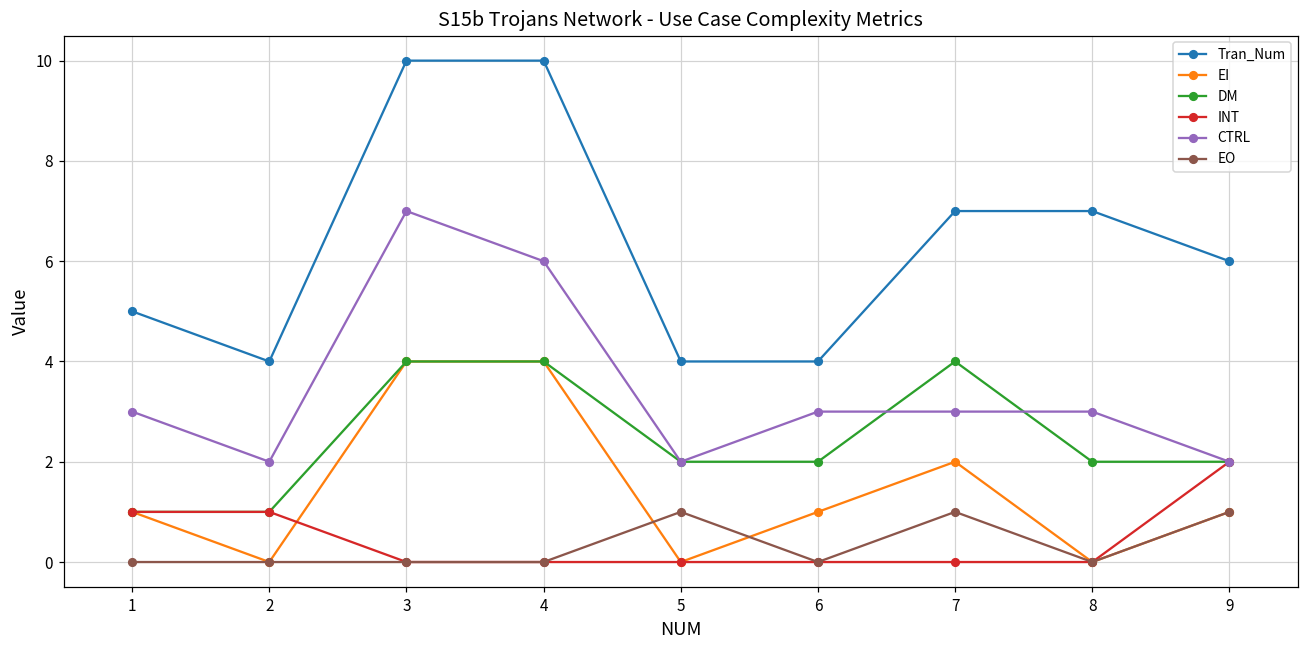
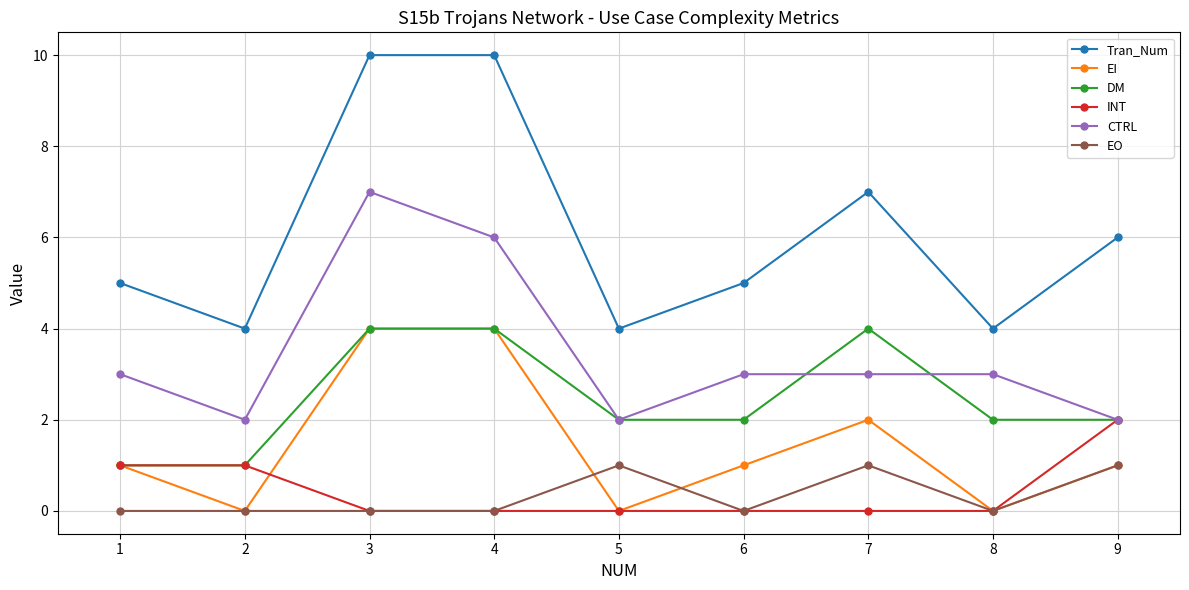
Tran_Num, 6: 4 -> 5
Tran_Num, 8: 7 -> 4
